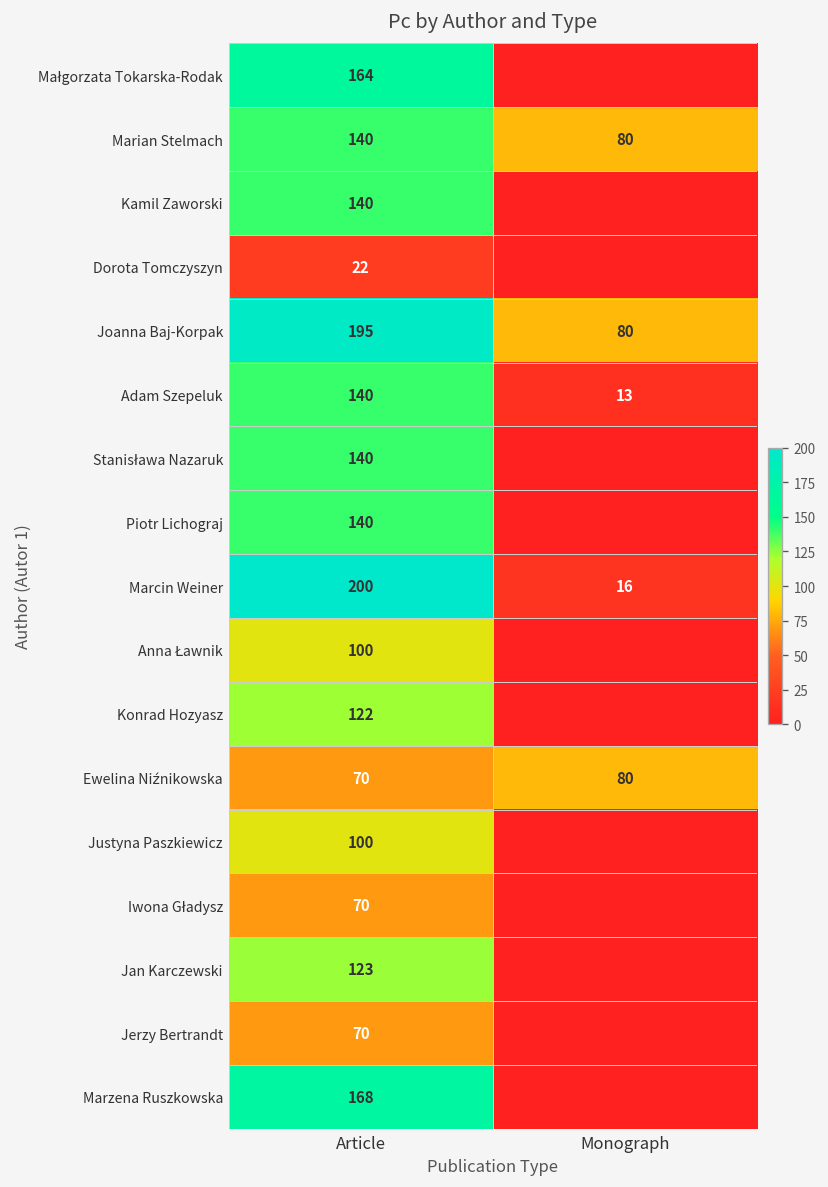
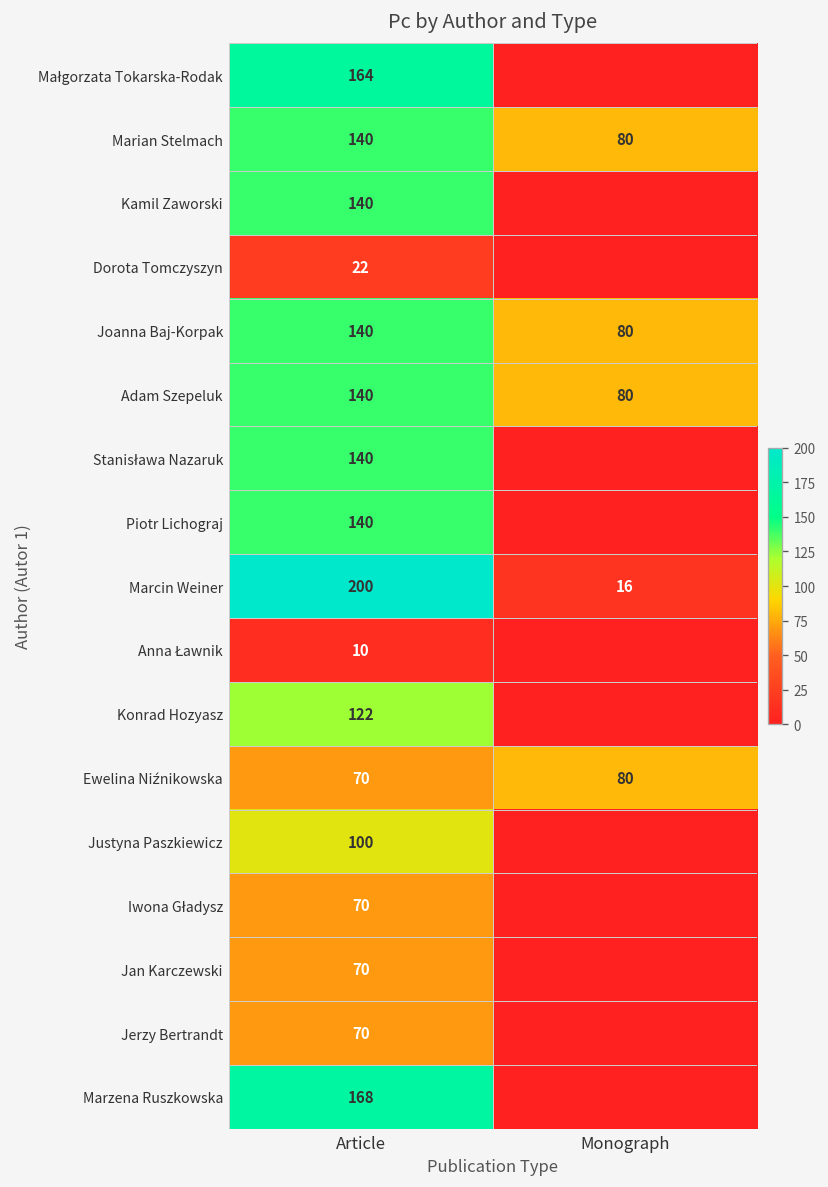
Joanna Baj-Korpak, Article: 195 -> 140
Adam Szepeluk, Monograph: 13 -> 80
Anna Ławnik, Article: 100 -> 10
Jan Karczewski, Article: 123 -> 70
